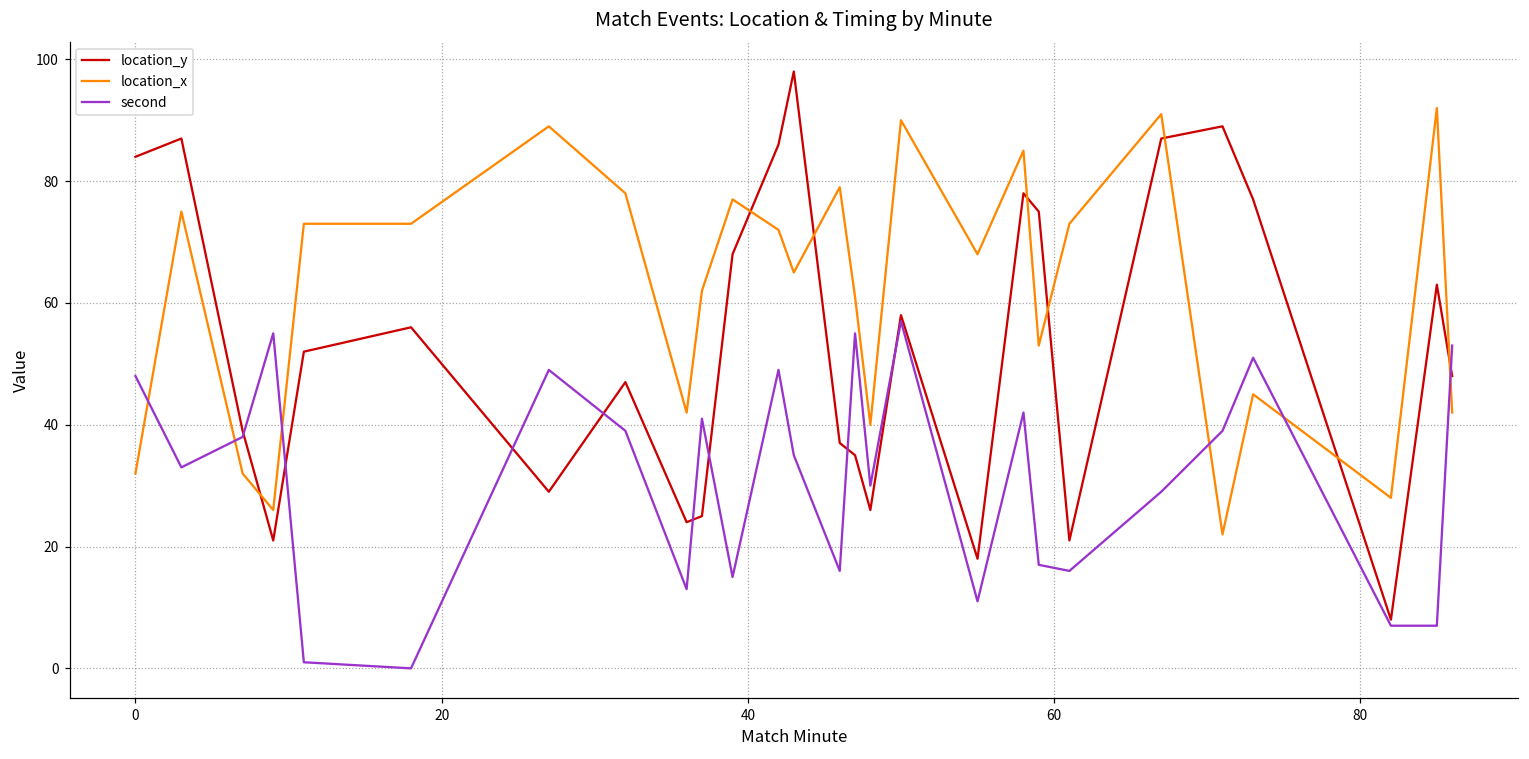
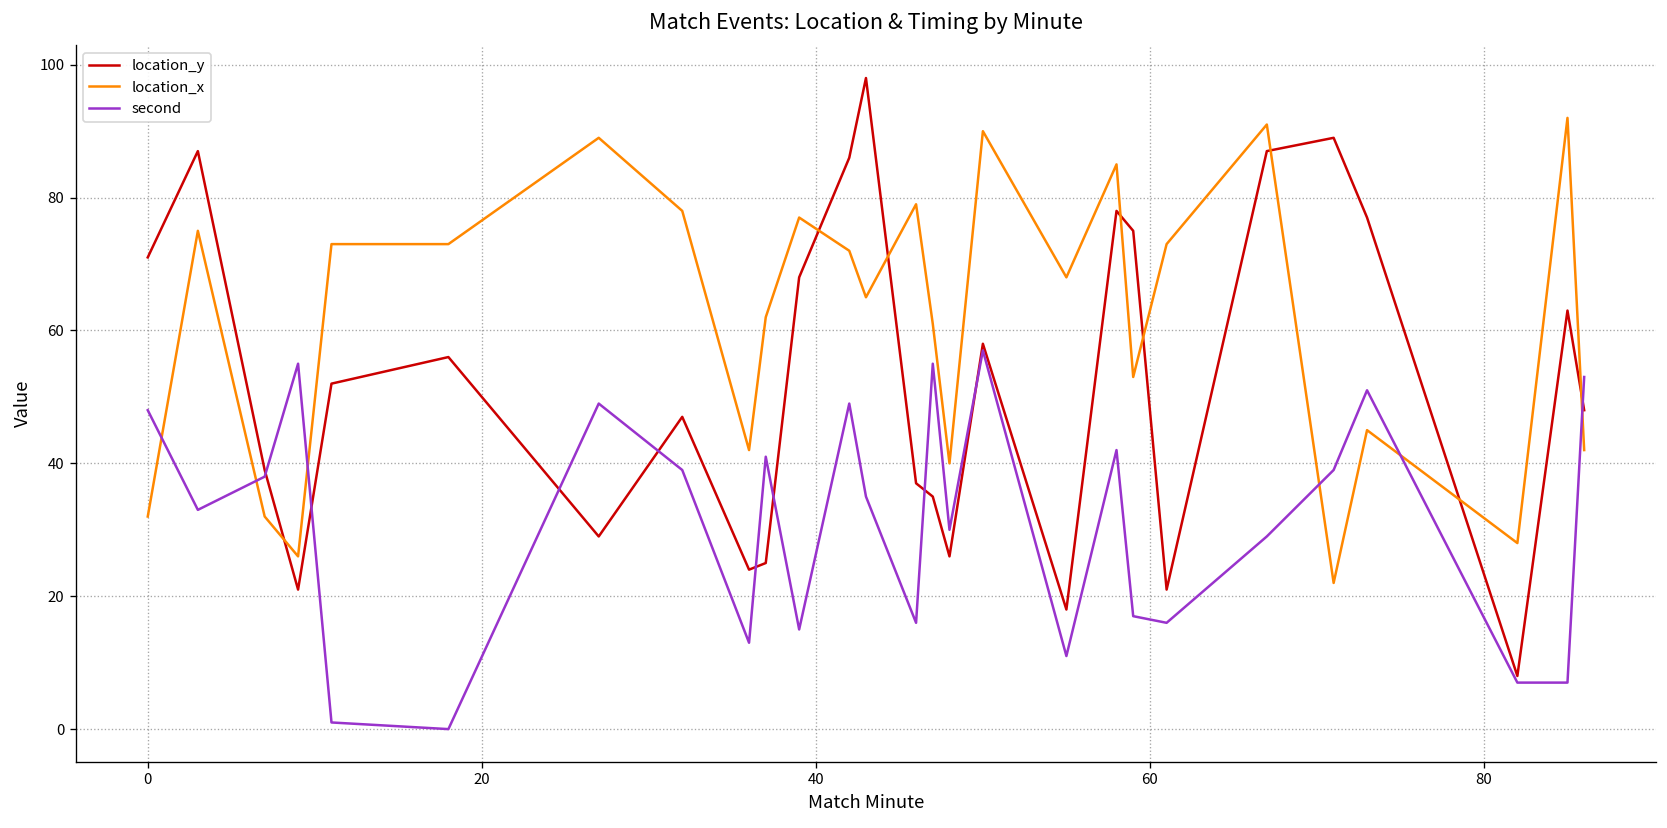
location_y, 0: 84 -> 71
